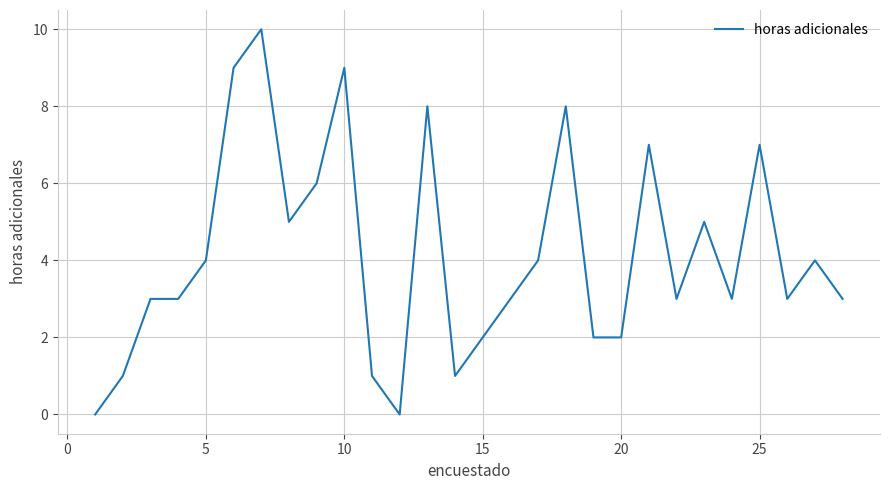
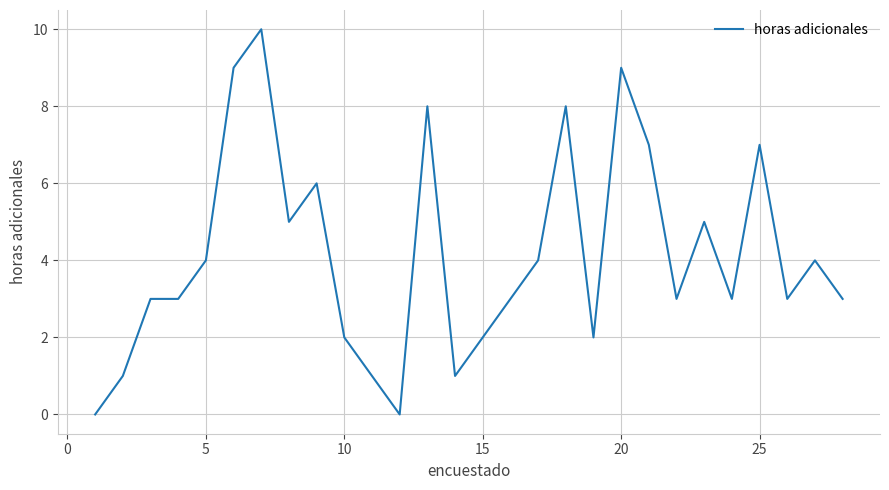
10: 9 -> 2
20: 2 -> 9
